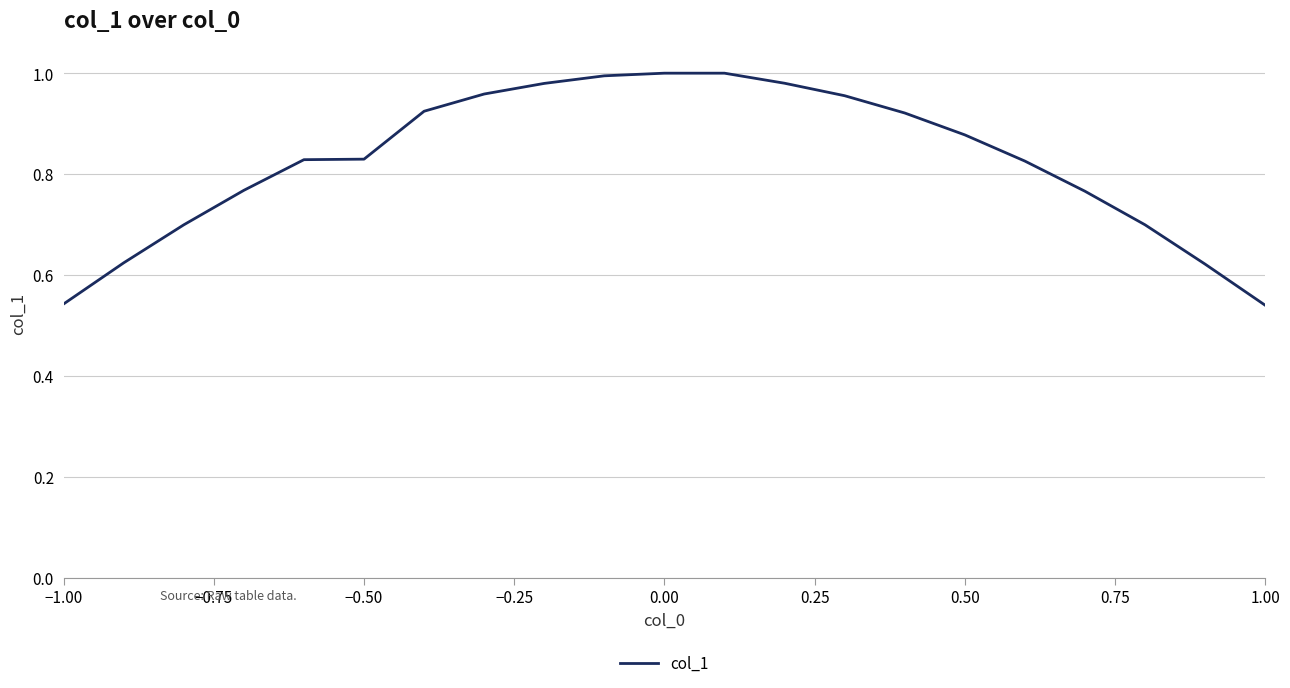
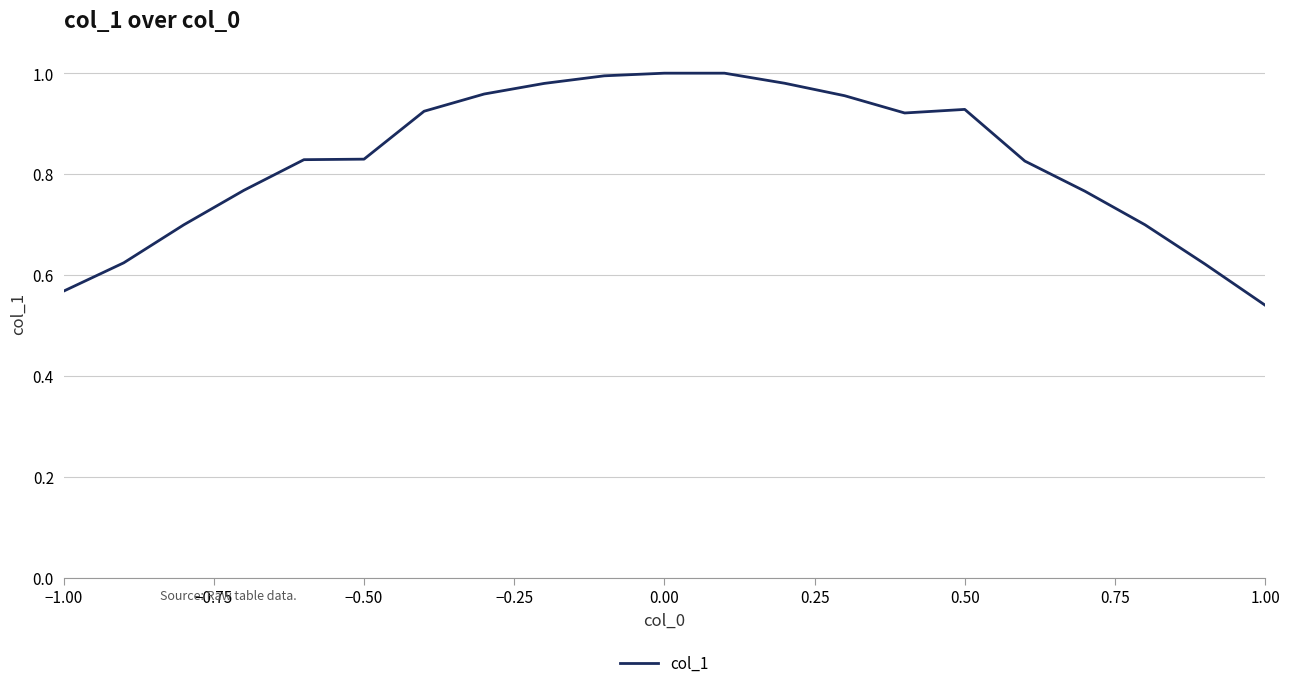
−1.00: 0.54 -> 0.57
0.50: 0.88 -> 0.93
